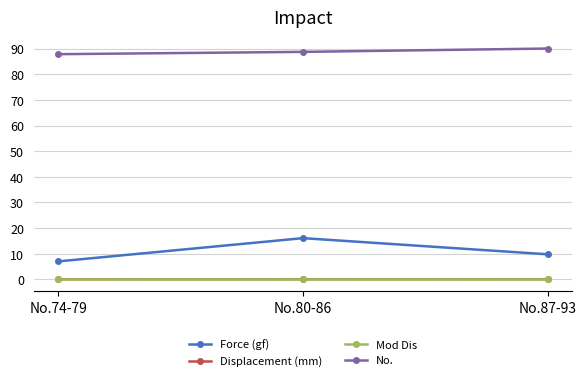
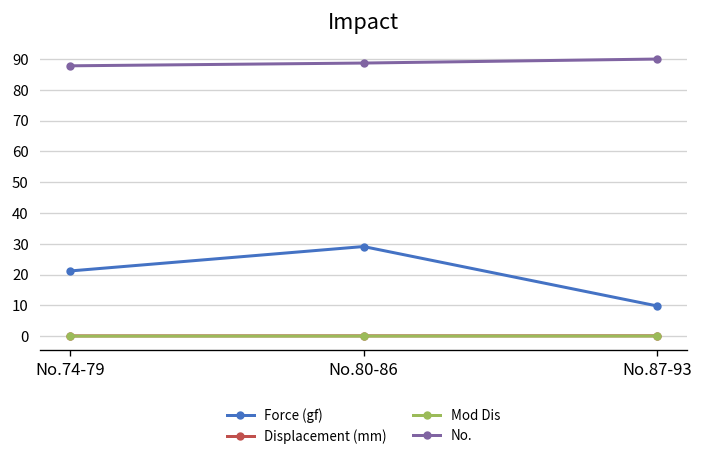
Force (gf), No.74-79: 7 -> 21
Force (gf), No.80-86: 16 -> 29
